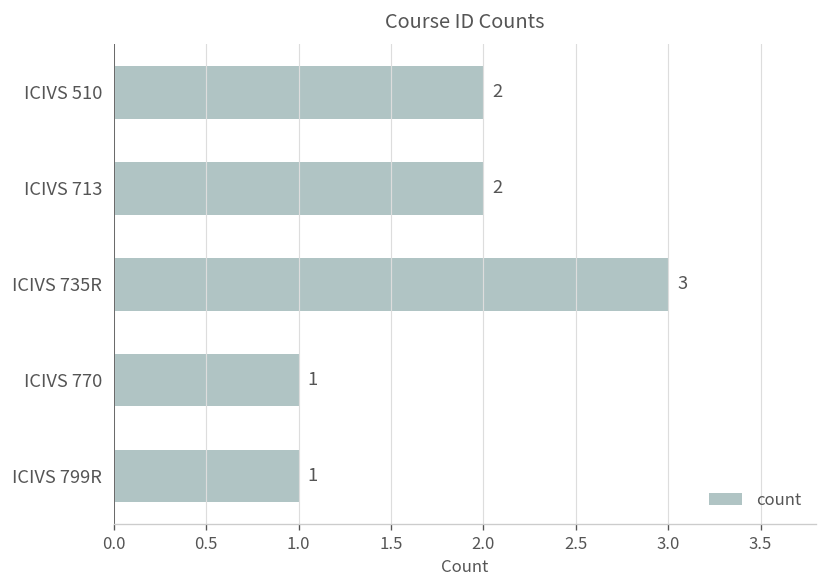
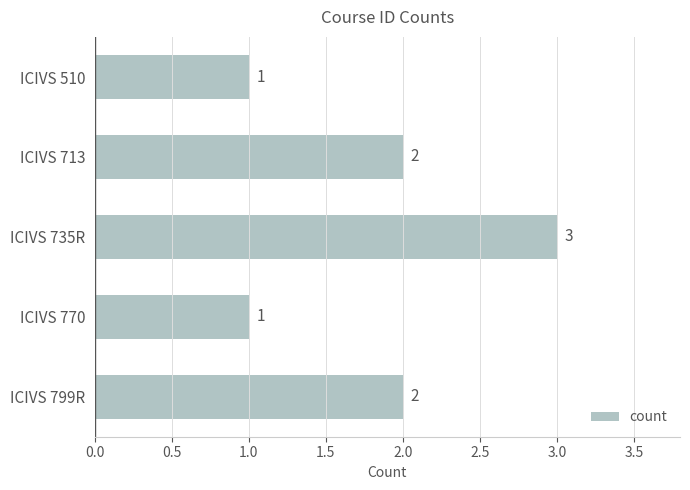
ICIVS 510: 2 -> 1
ICIVS 799R: 1 -> 2
